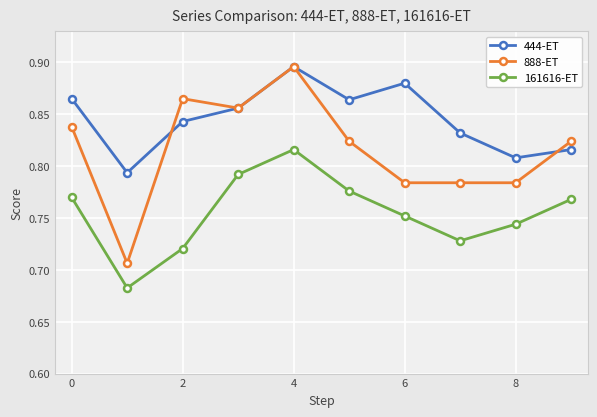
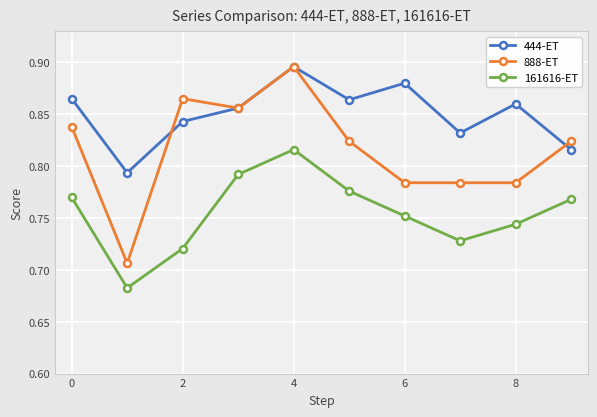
444-ET, 8: 0.808 -> 0.860
